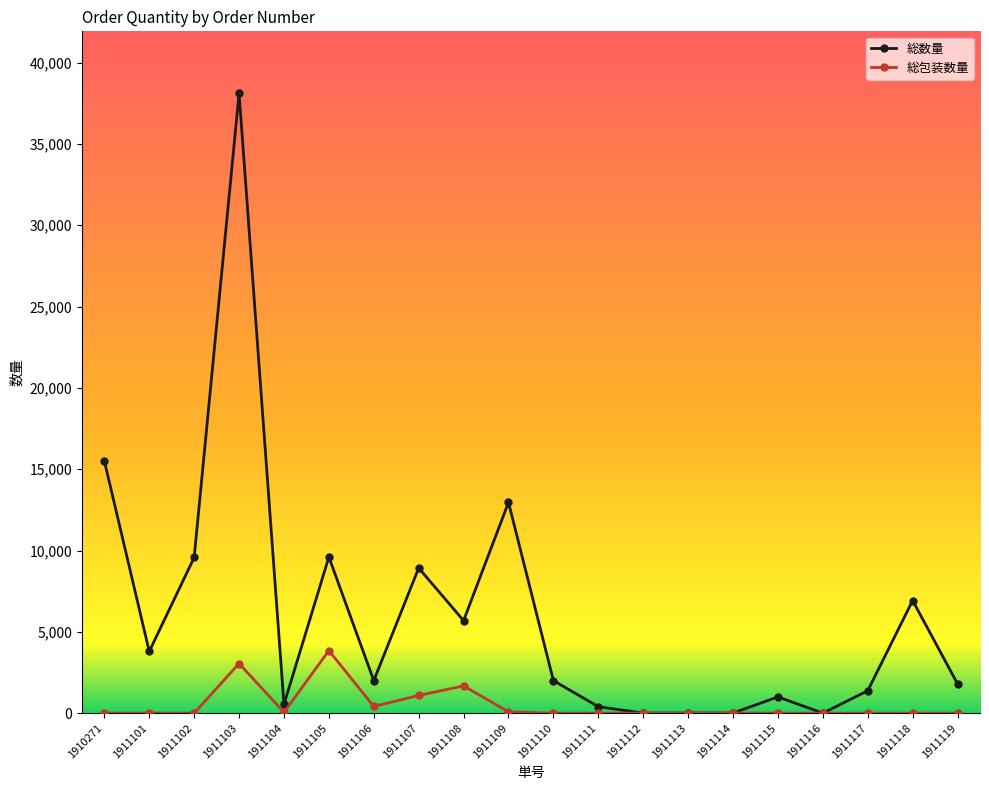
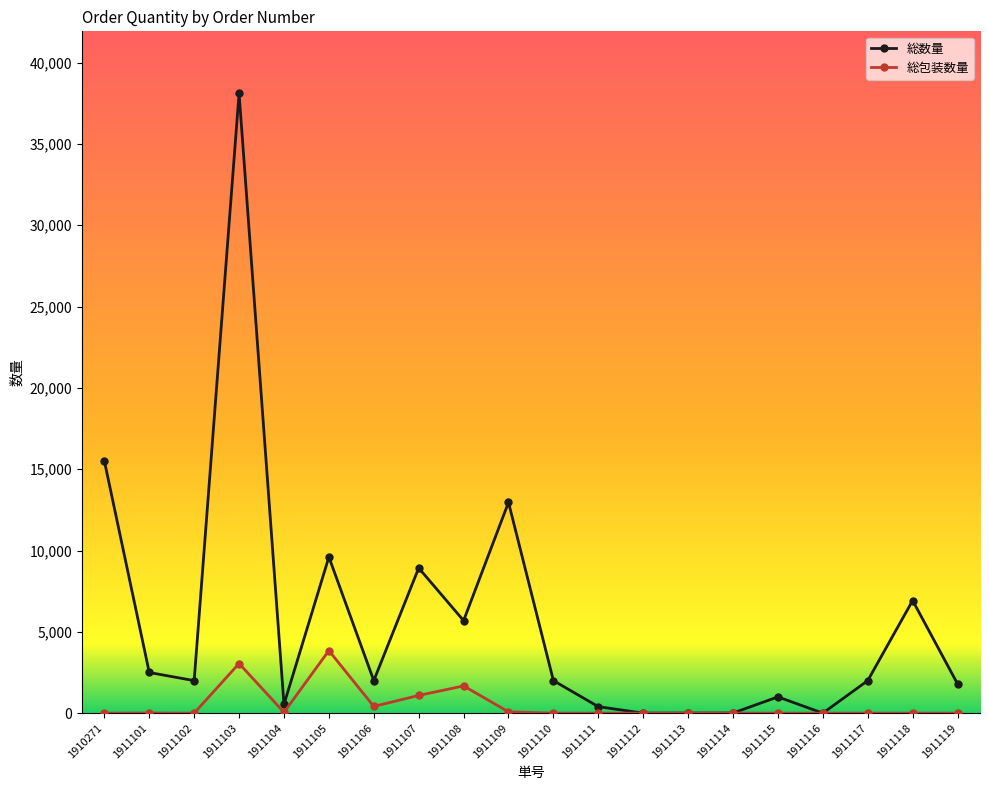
総数量, 1911101: 3,800 -> 2,500
総数量, 1911102: 9,600 -> 2,000
総数量, 1911117: 1,400 -> 2,000
